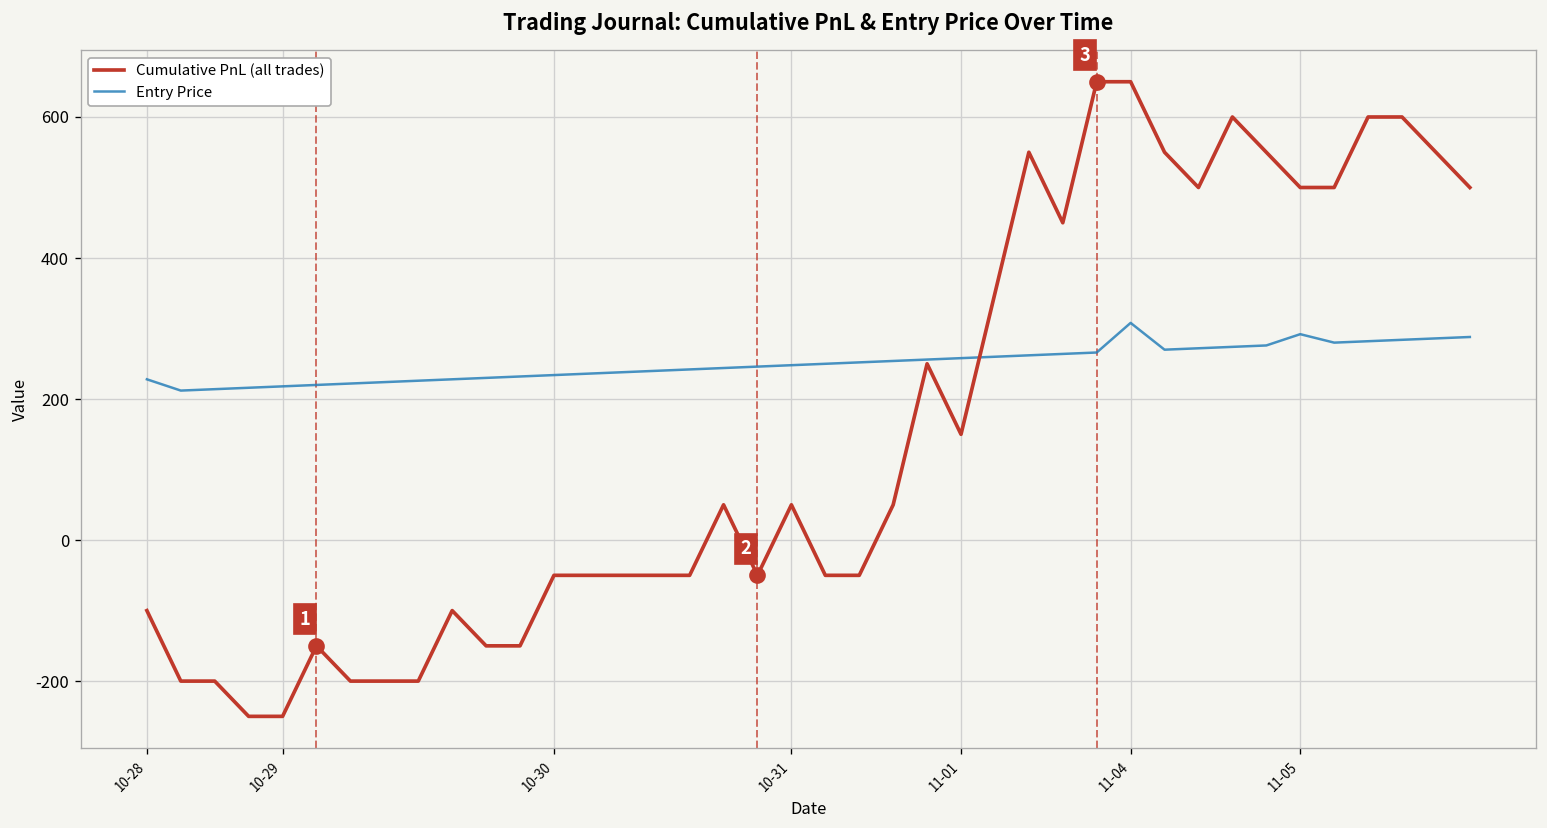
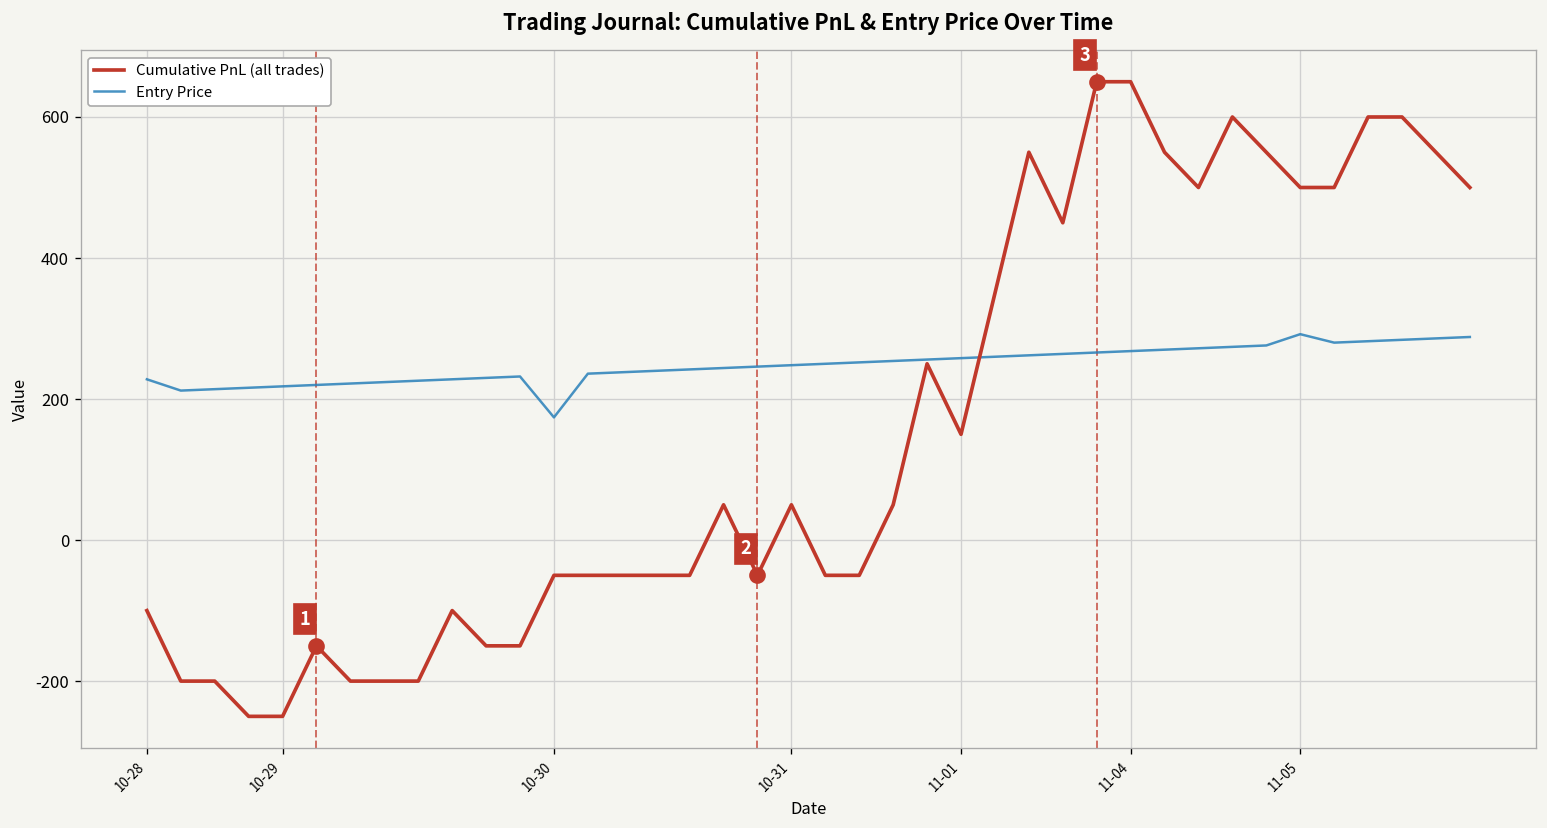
Entry Price, 10-30: 230 -> 170
Entry Price, 11-04: 310 -> 270
